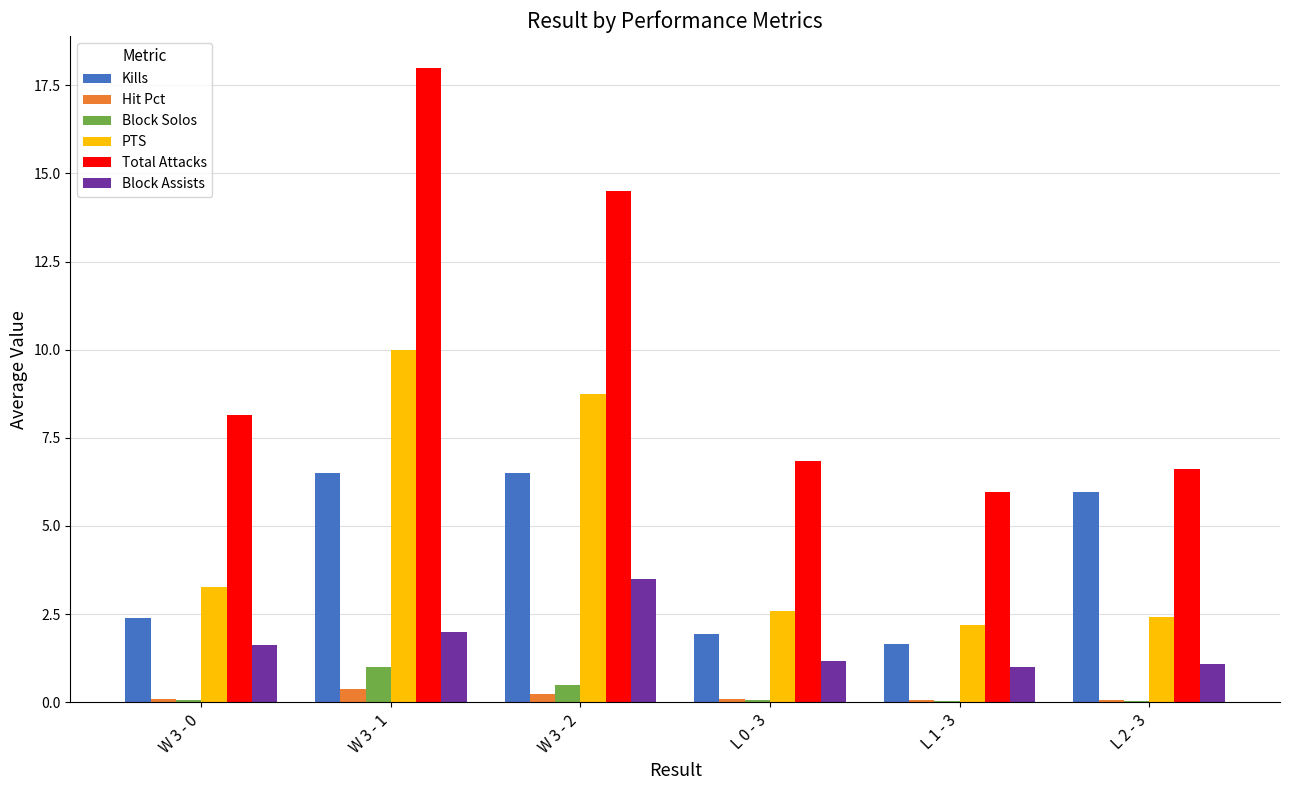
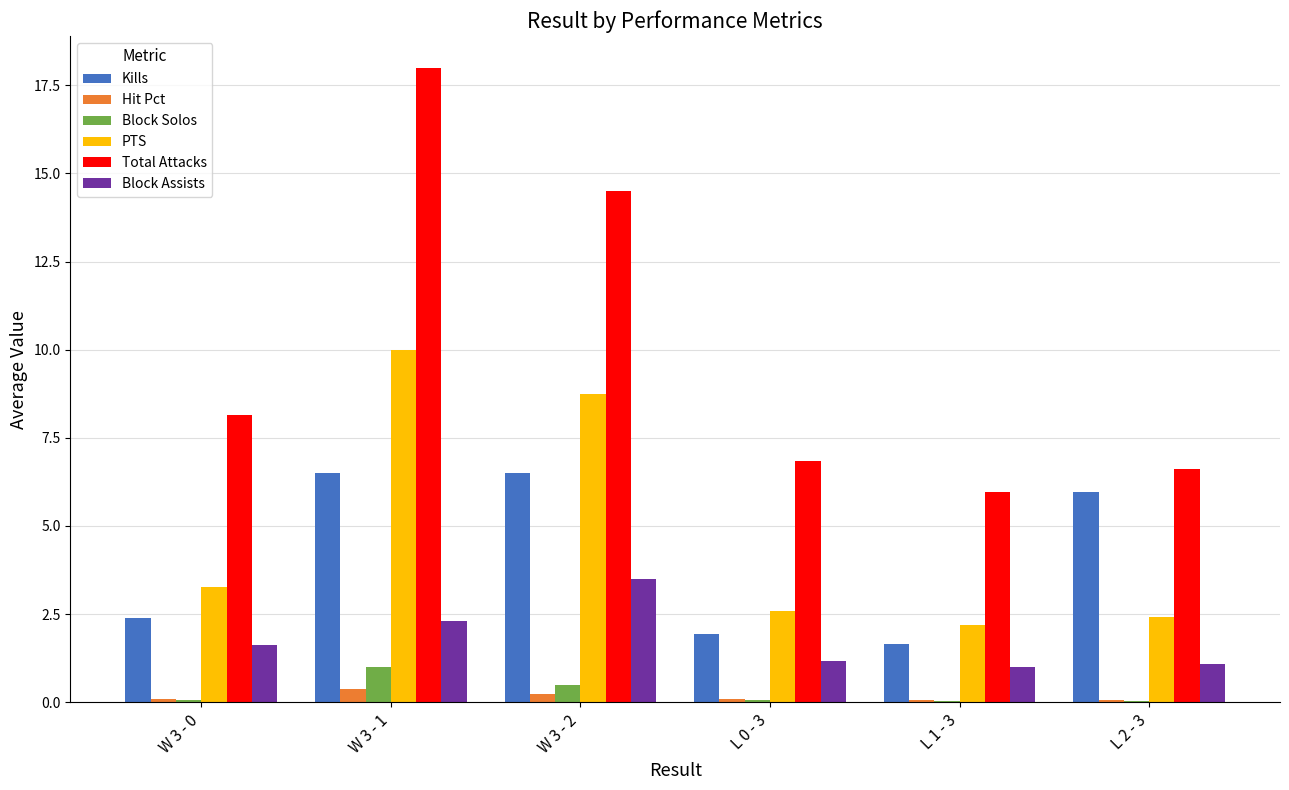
Block Assists, W 3 - 1: 2.0 -> 2.3
